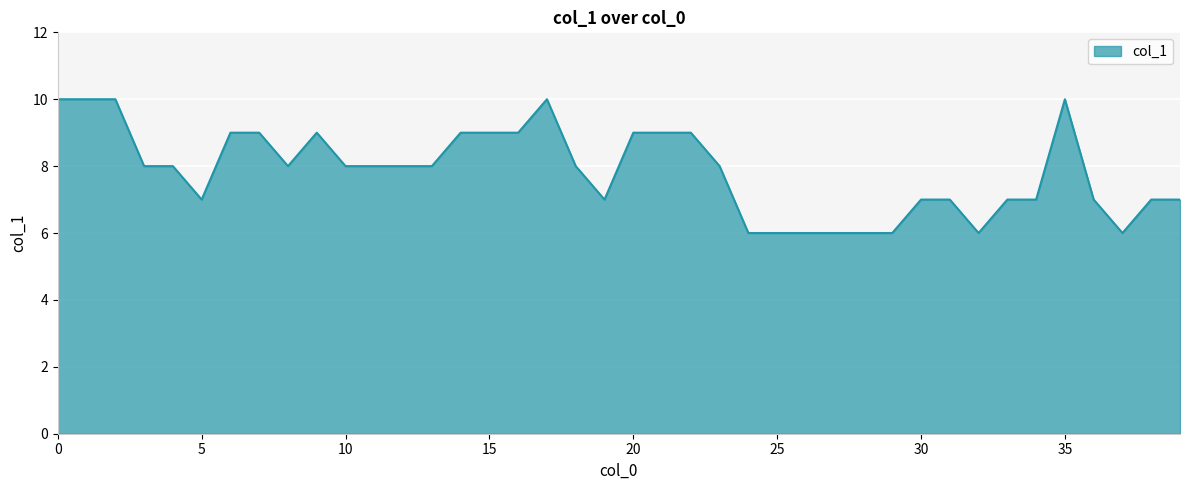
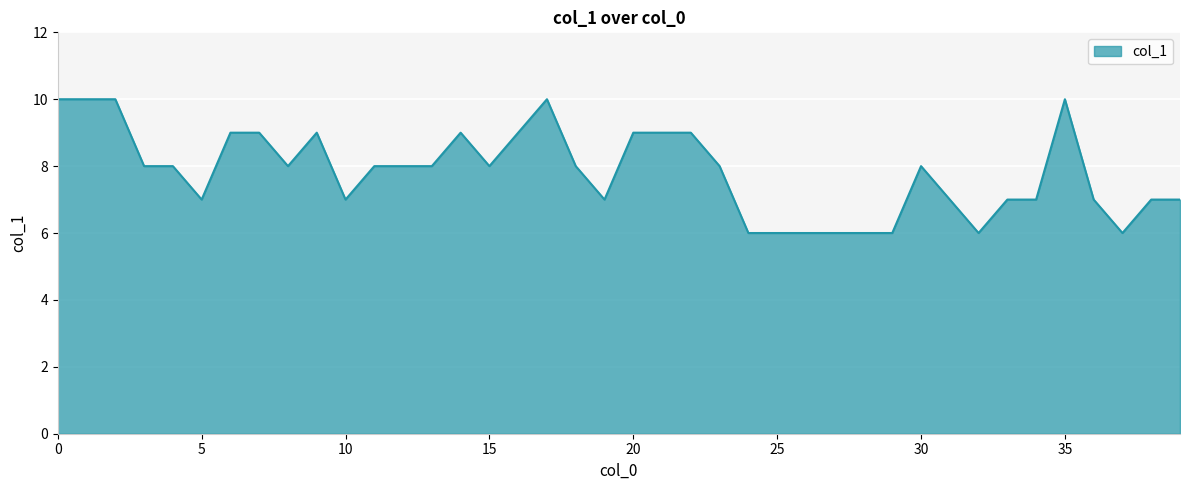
10: 8 -> 7
15: 9 -> 8
30: 7 -> 8
